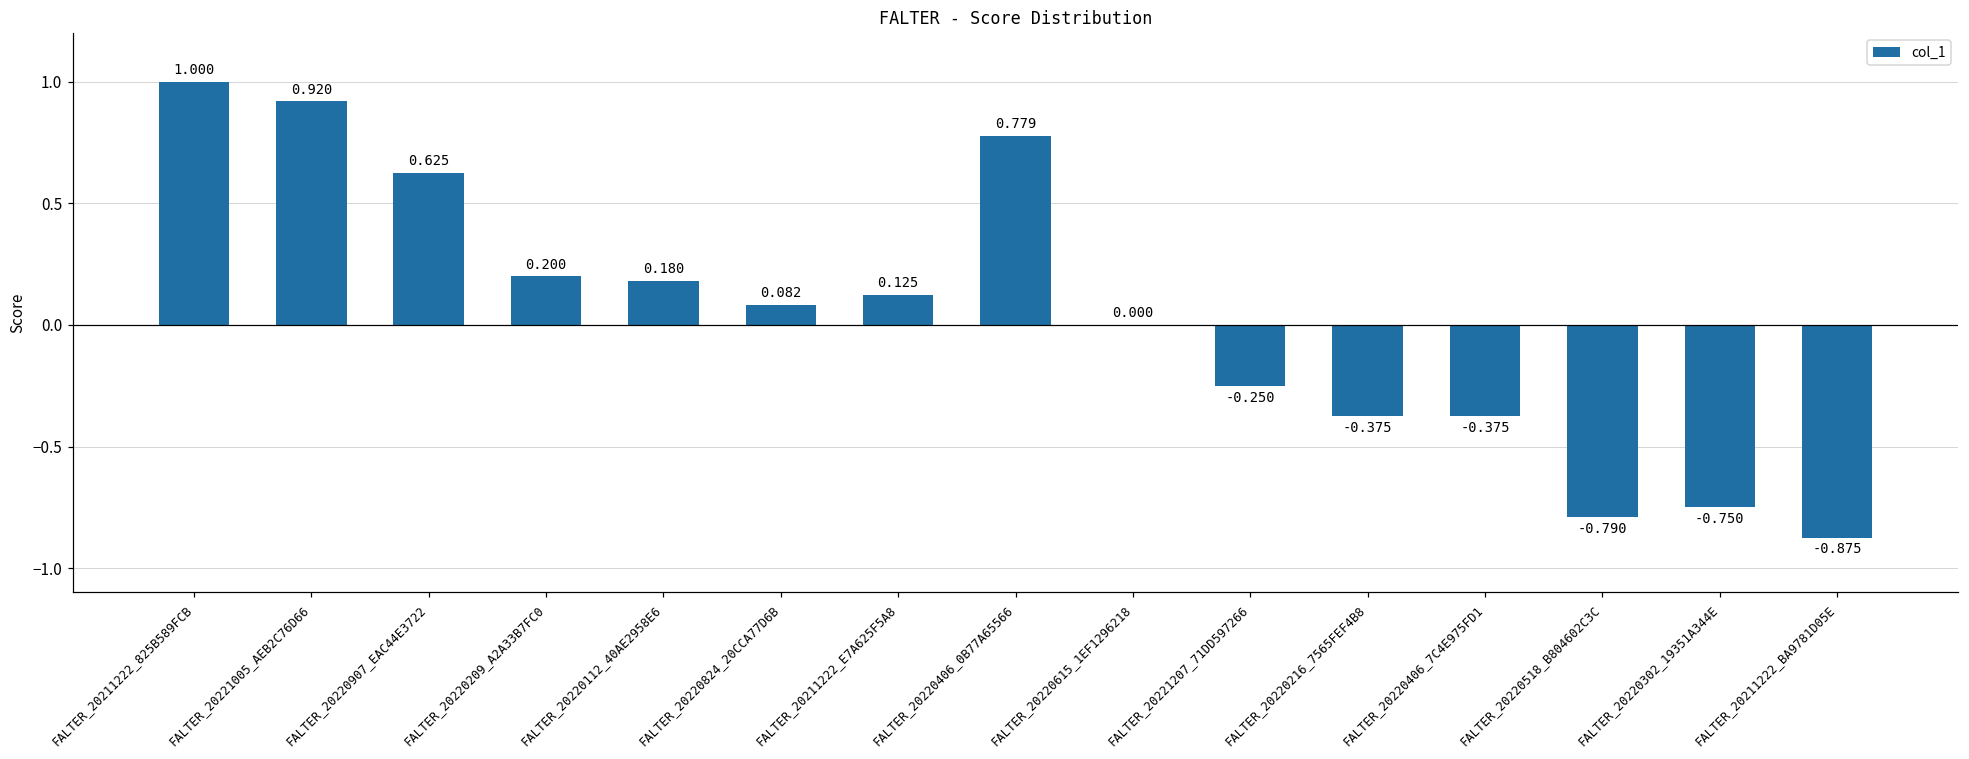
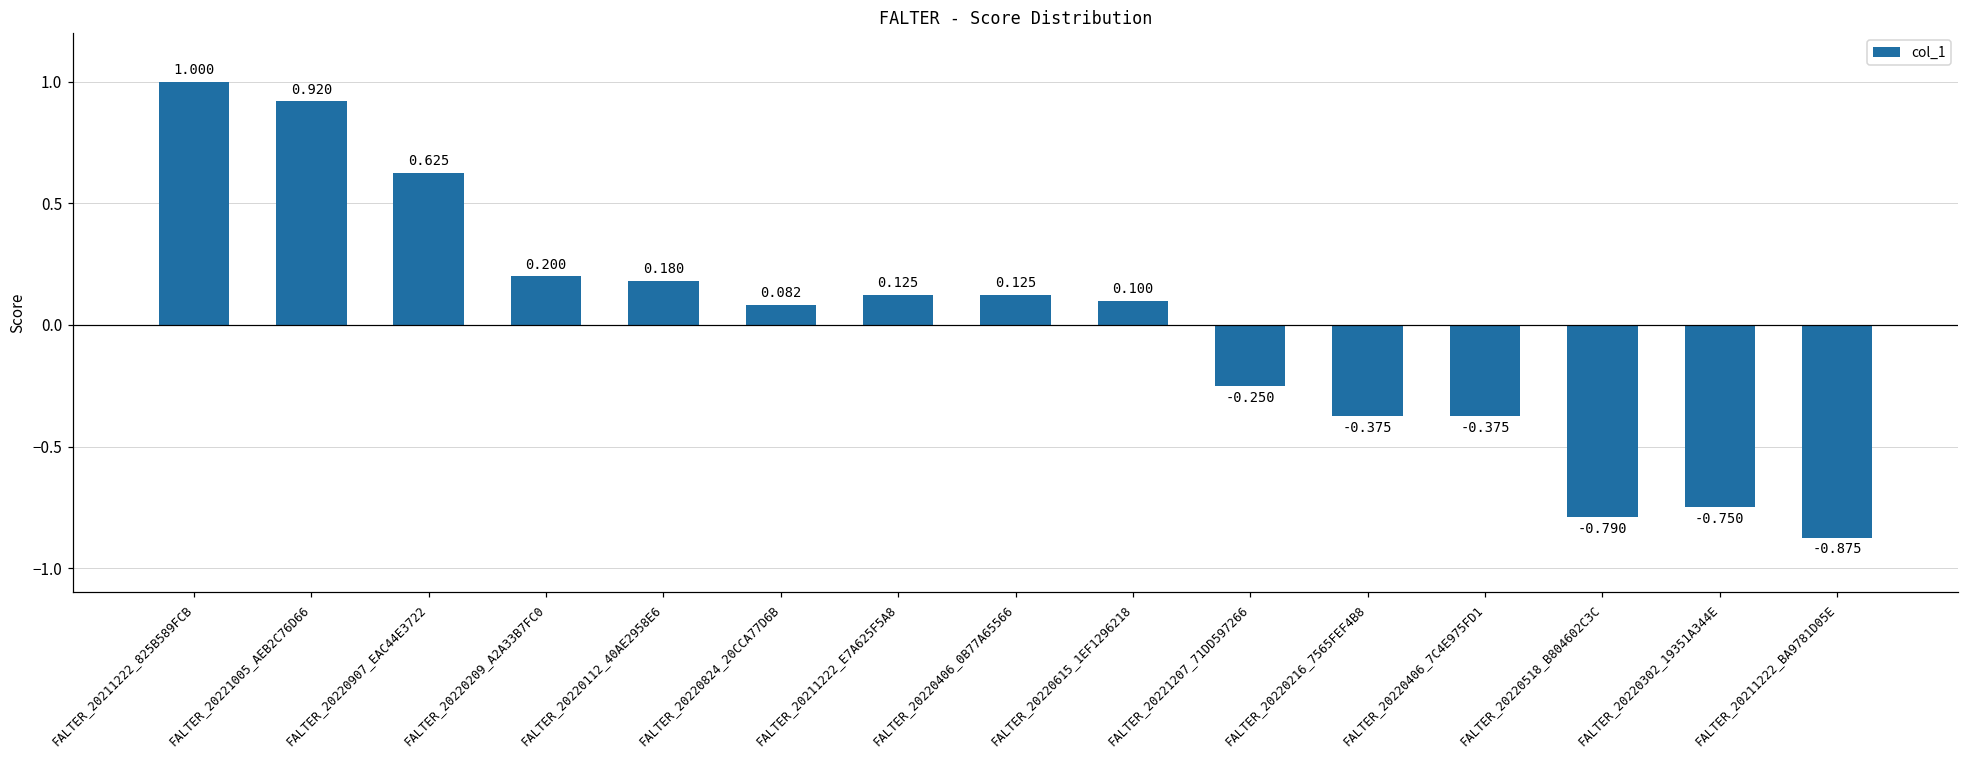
FALTER_20220406_0B77A65566: 0.779 -> 0.125
FALTER_20220615_1EF1296218: 0.000 -> 0.100
